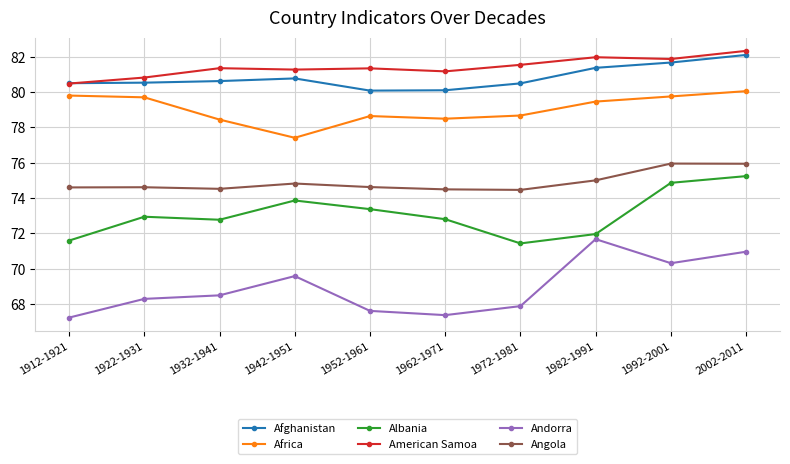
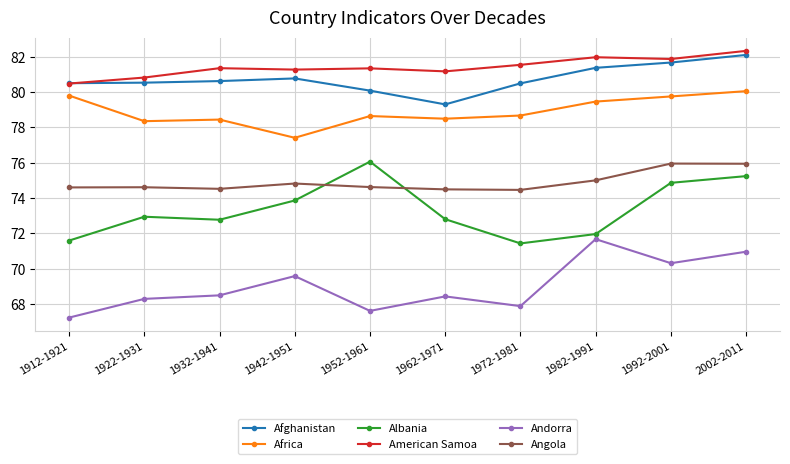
Africa, 1922-1931: 79.7 -> 78.4
Albania, 1952-1961: 73.4 -> 76.1
Afghanistan, 1962-1971: 80.1 -> 79.3
Andorra, 1962-1971: 67.4 -> 68.4
